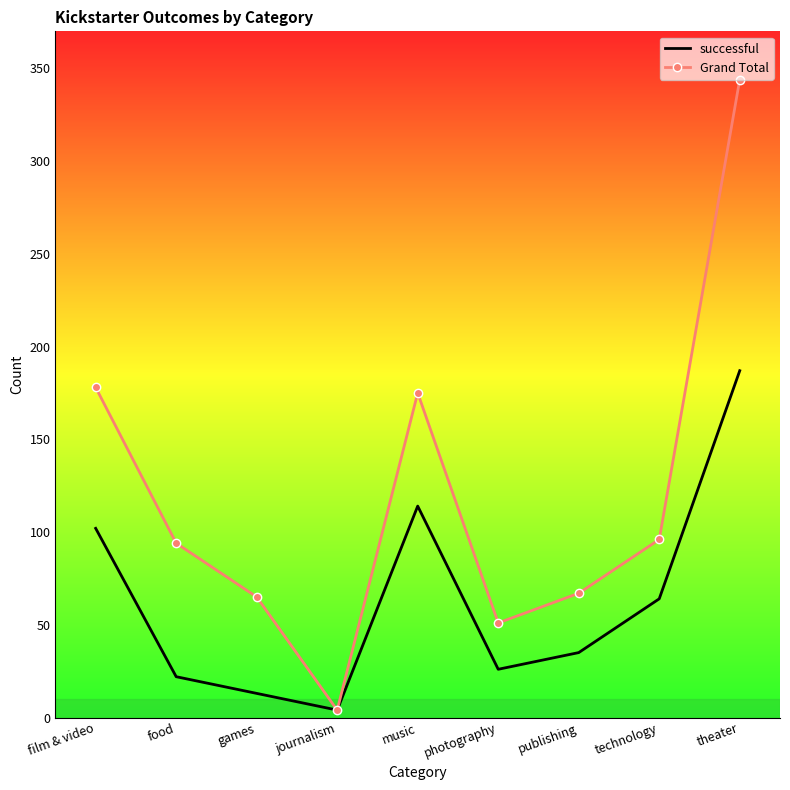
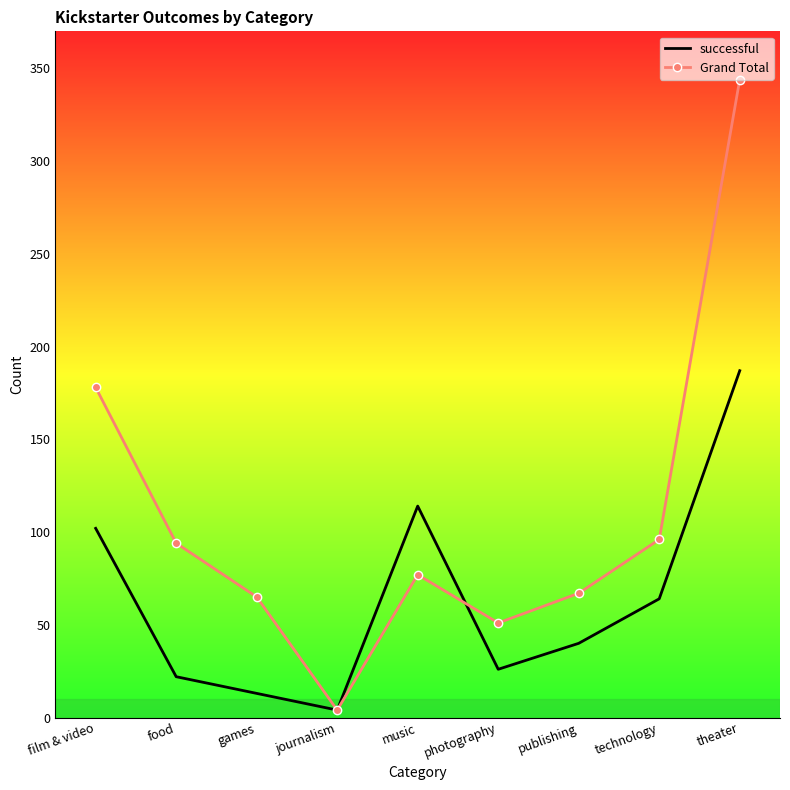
Grand Total, music: 175 -> 77
successful, publishing: 35 -> 40
